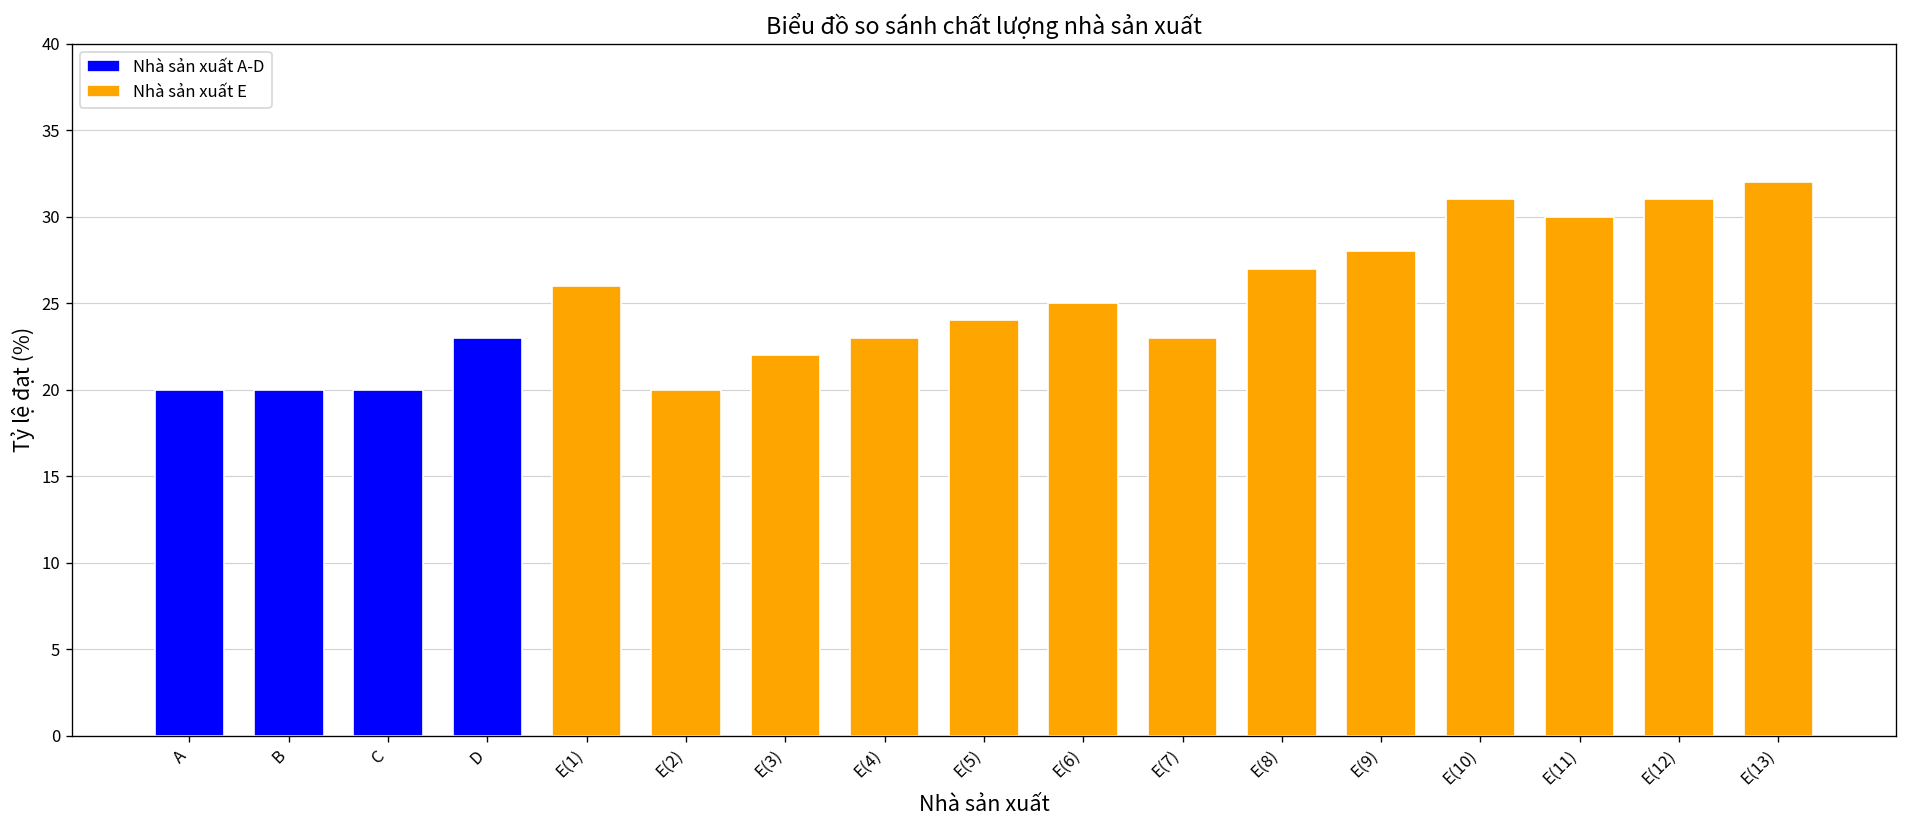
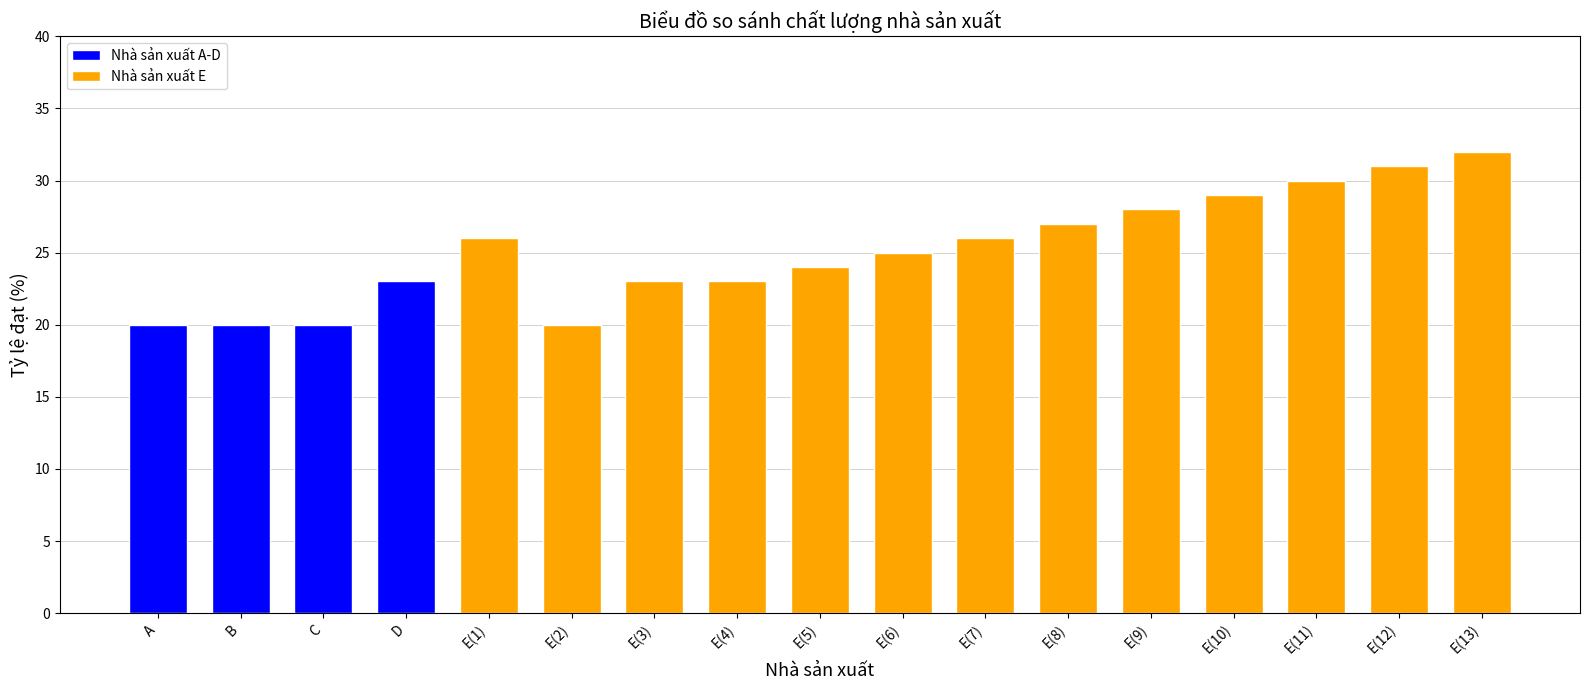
E(3): 22 -> 23
E(7): 23 -> 26
E(10): 31 -> 29
